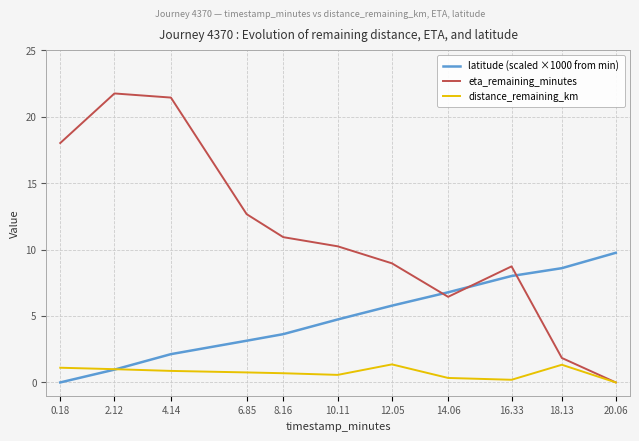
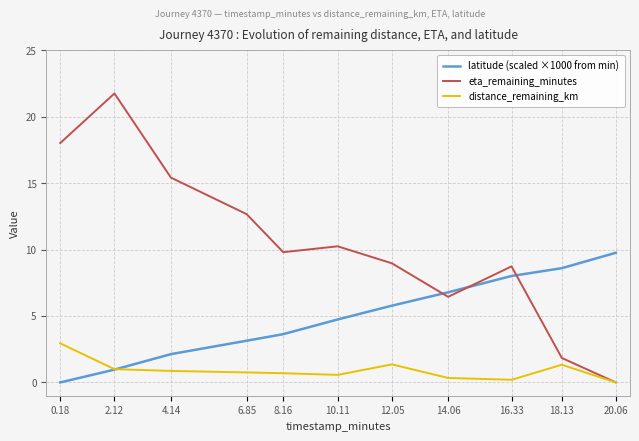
distance_remaining_km, 0.18: 1.1 -> 2.9
eta_remaining_minutes, 4.14: 21.4 -> 15.4
eta_remaining_minutes, 8.16: 10.9 -> 9.8
